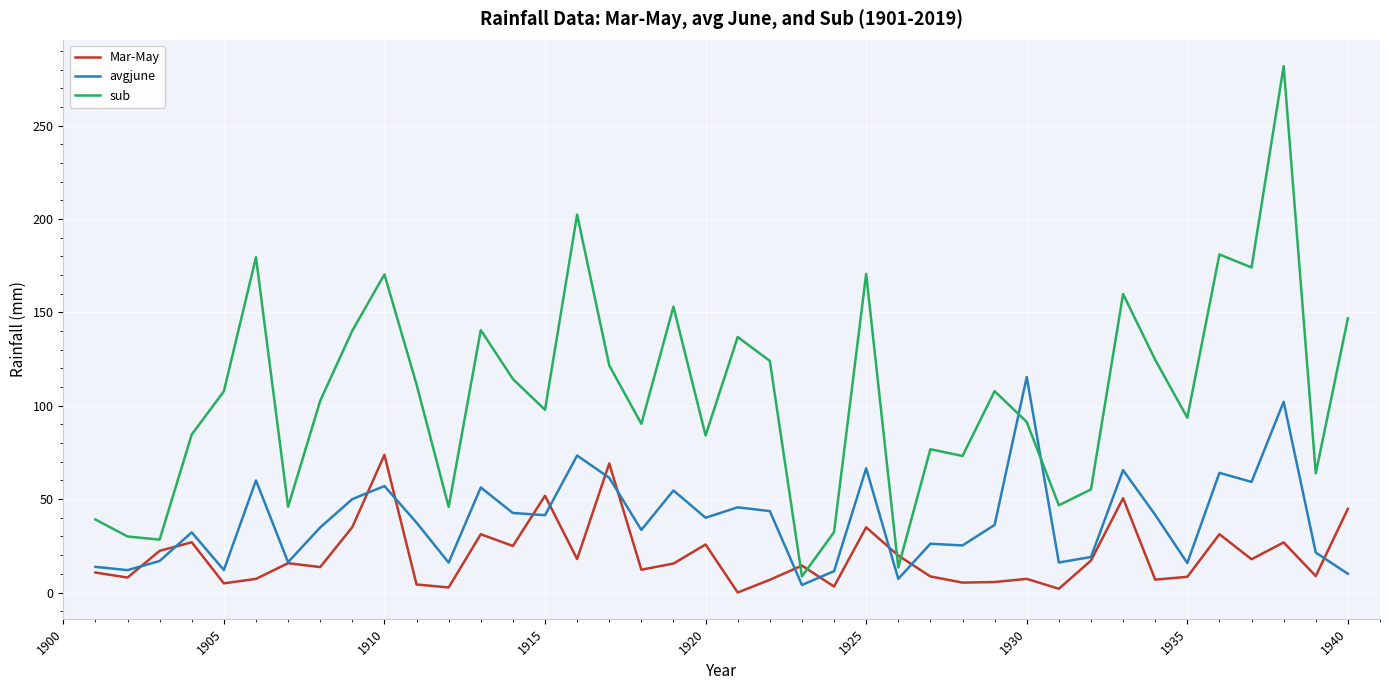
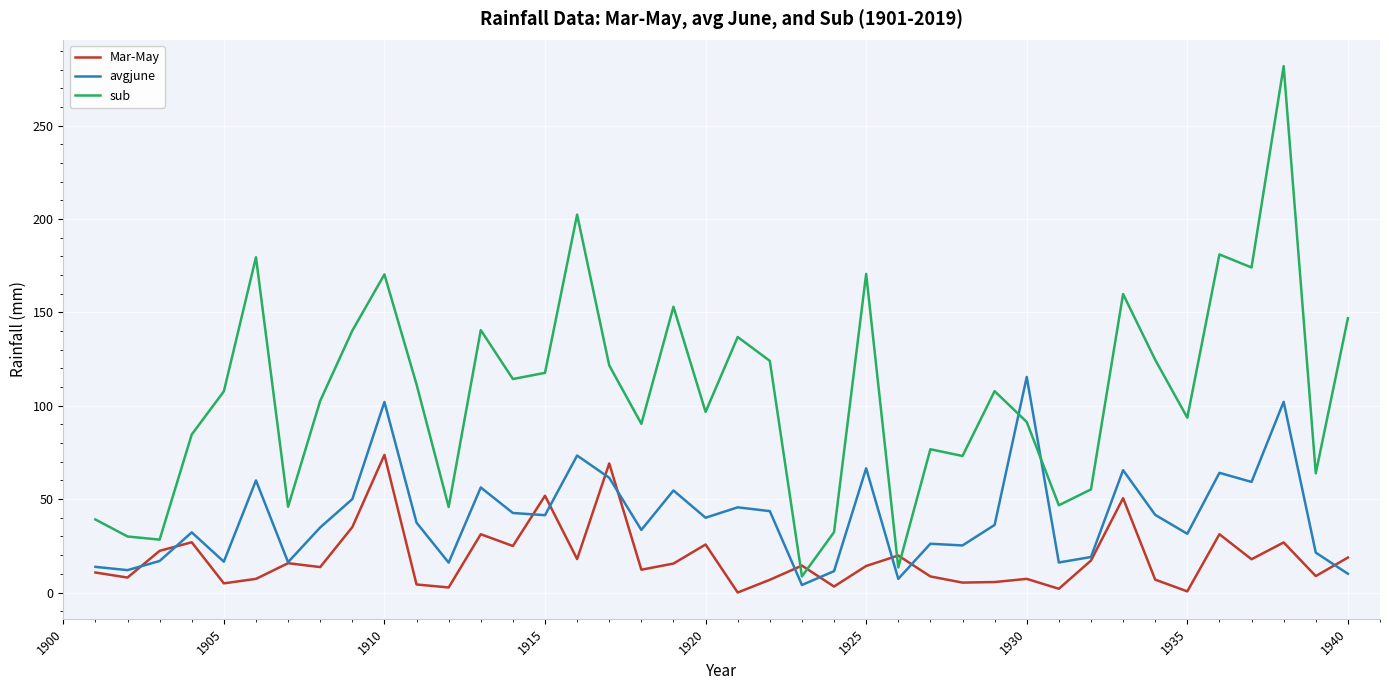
avgjune, 1905: 12 -> 17
avgjune, 1910: 57 -> 102
sub, 1915: 98 -> 118
sub, 1920: 84 -> 97
Mar-May, 1925: 35 -> 14
Mar-May, 1935: 8 -> 1
avgjune, 1935: 16 -> 31
Mar-May, 1940: 45 -> 19
